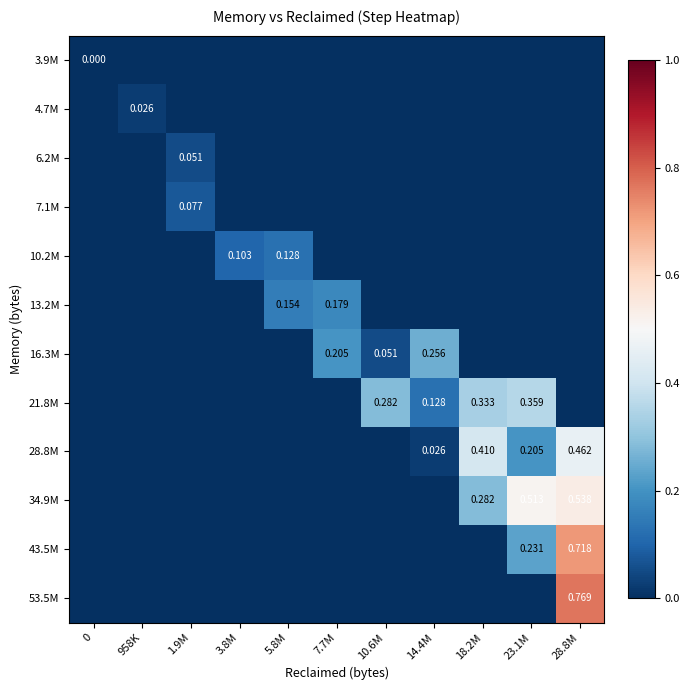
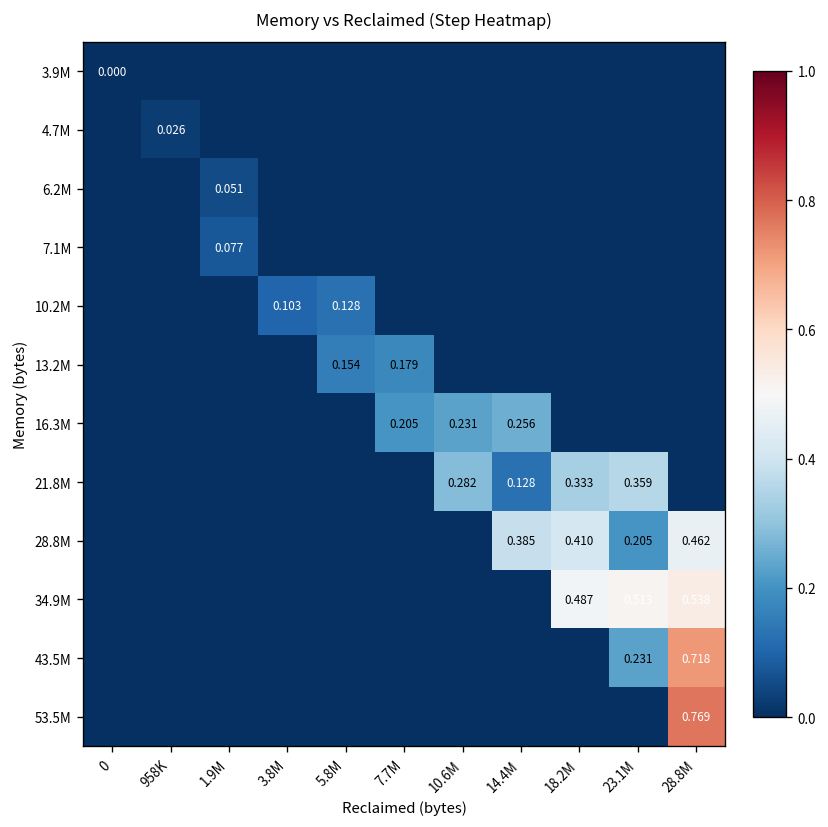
16.3M, 10.6M: 0.051 -> 0.231
28.8M, 14.4M: 0.026 -> 0.385
34.9M, 18.2M: 0.282 -> 0.487
